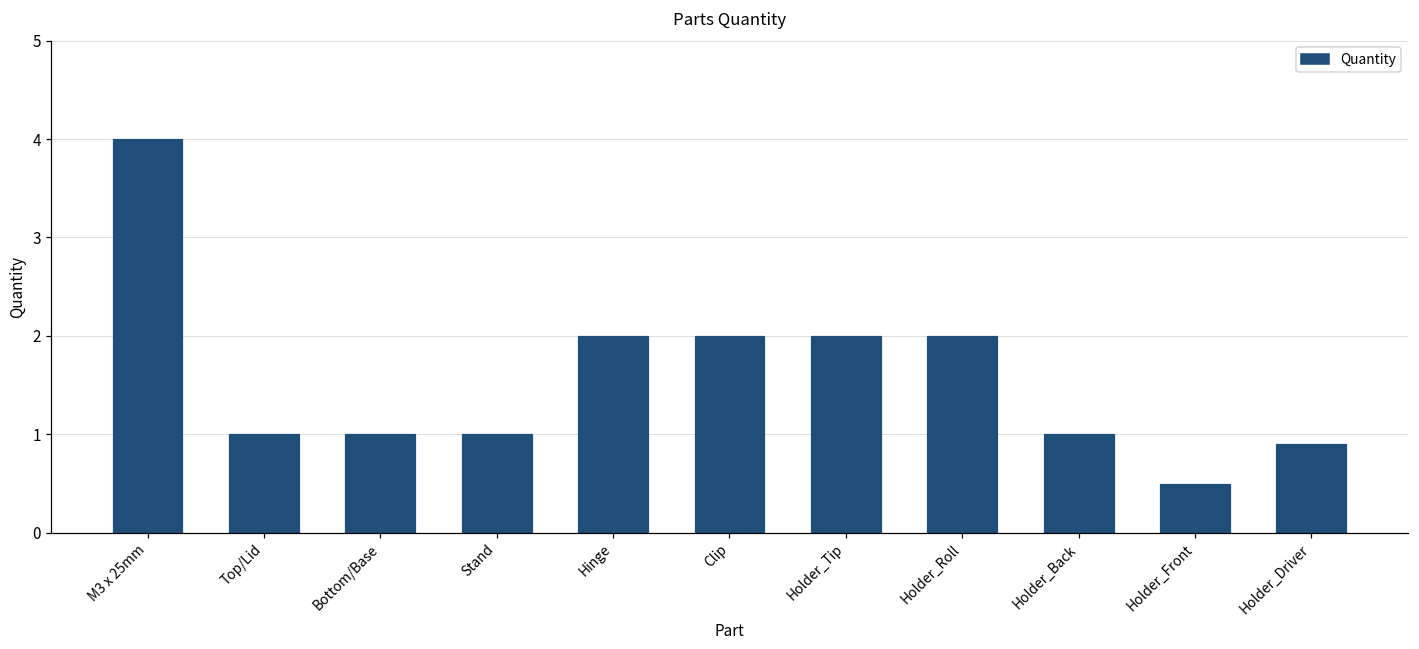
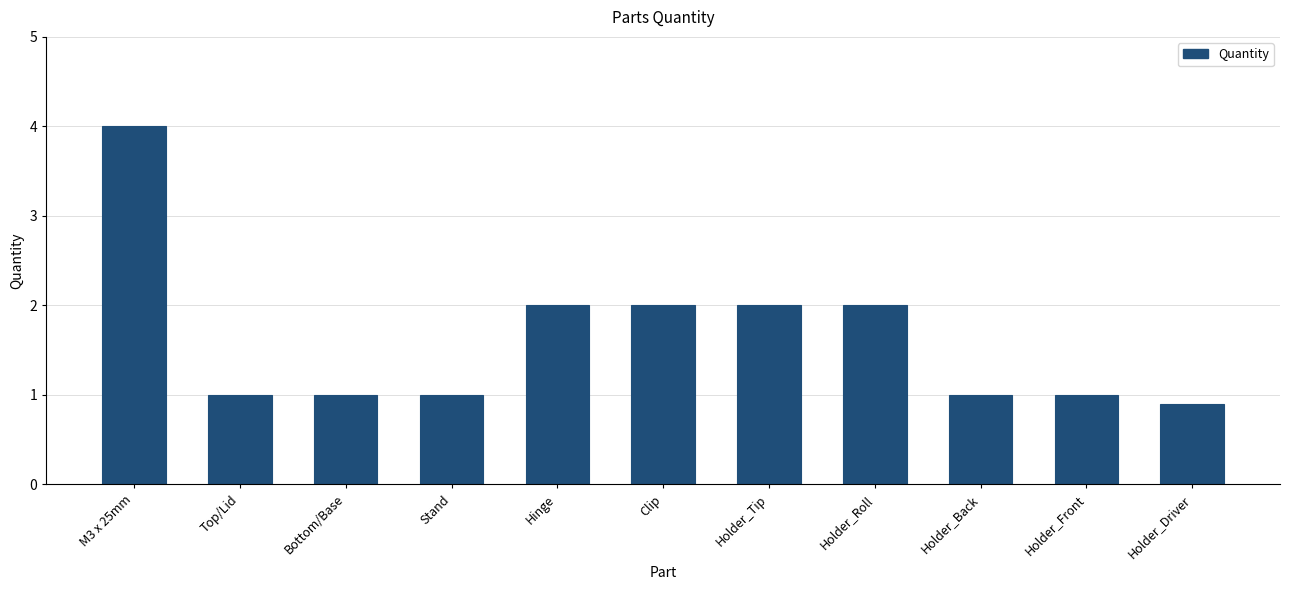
Holder_Front: 0.5 -> 1.0
